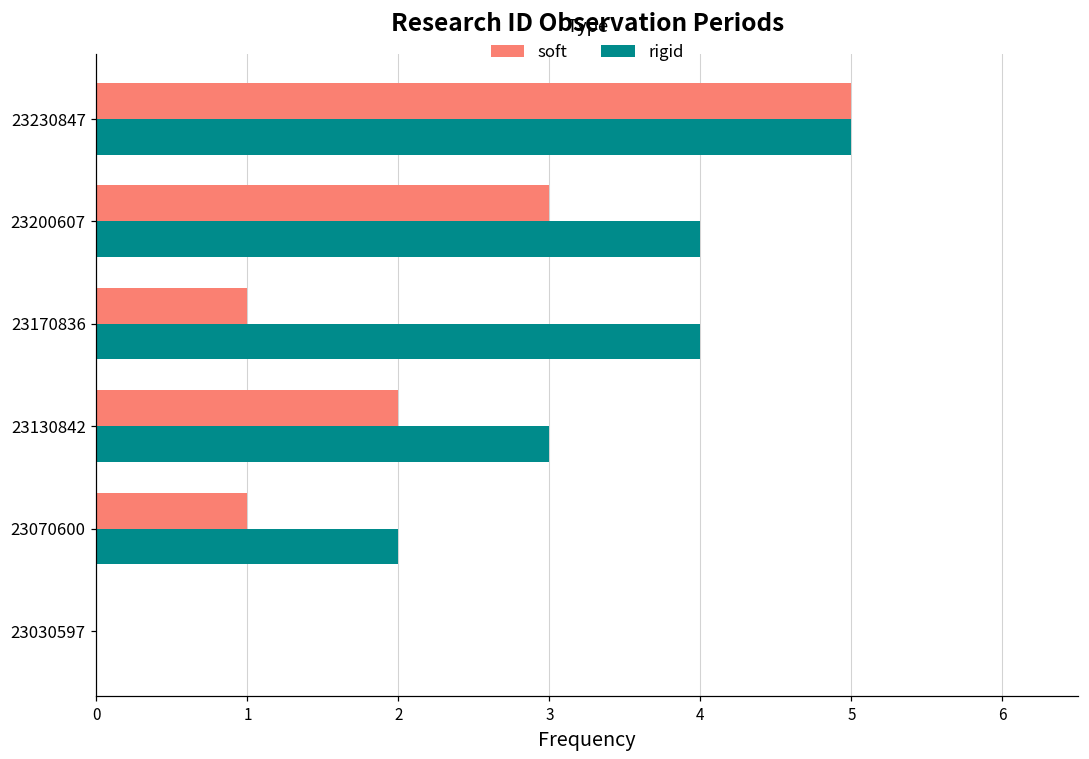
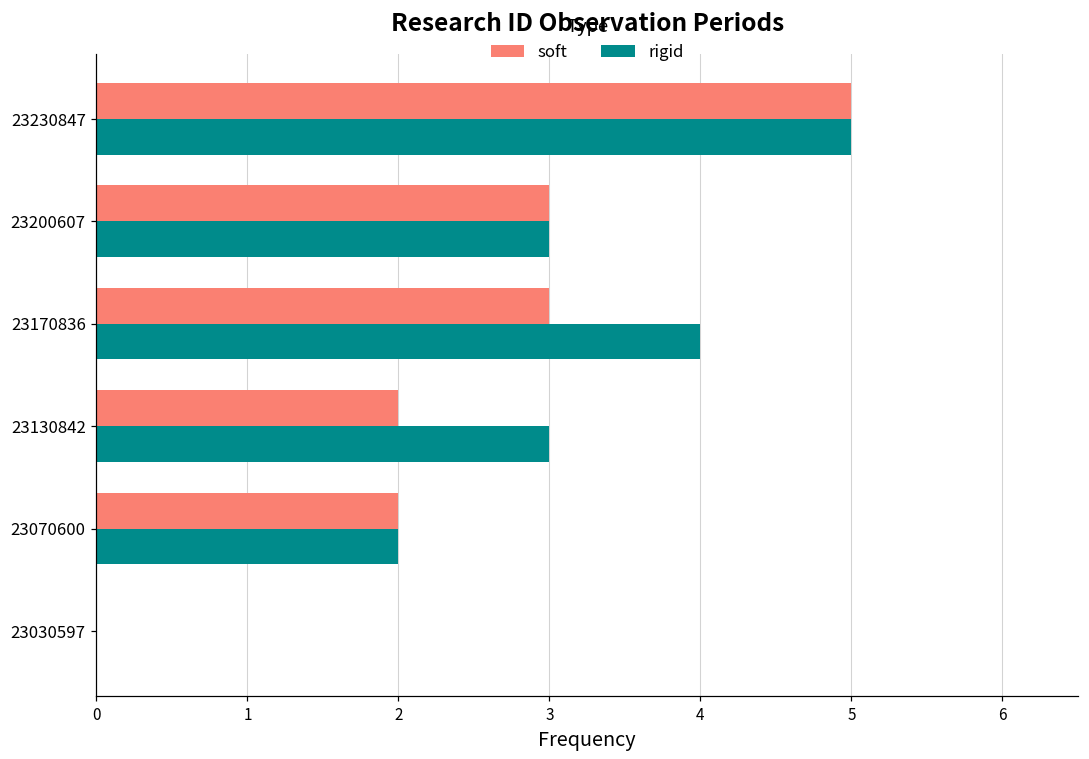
rigid, 23200607: 4 -> 3
soft, 23170836: 1 -> 3
soft, 23070600: 1 -> 2
